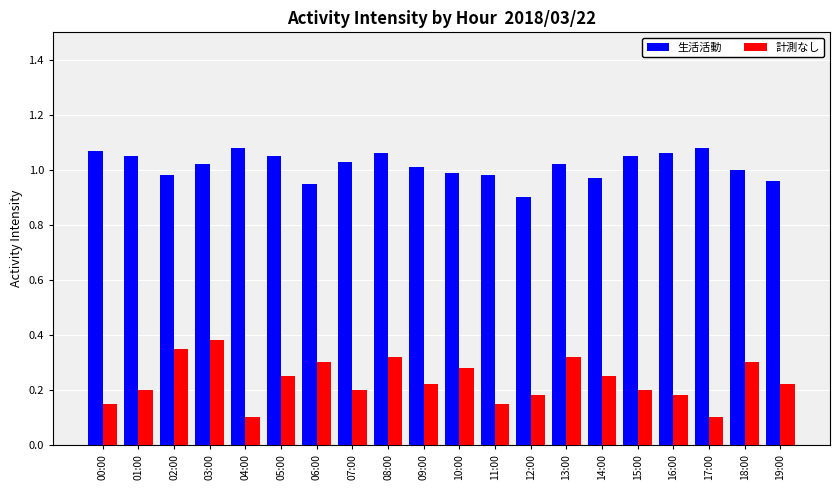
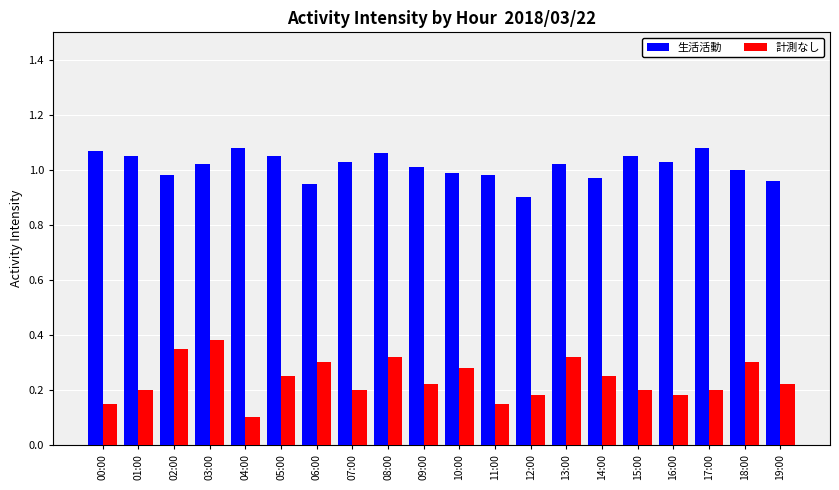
生活活動, 16:00: 1.06 -> 1.03
計測なし, 17:00: 0.1 -> 0.2
